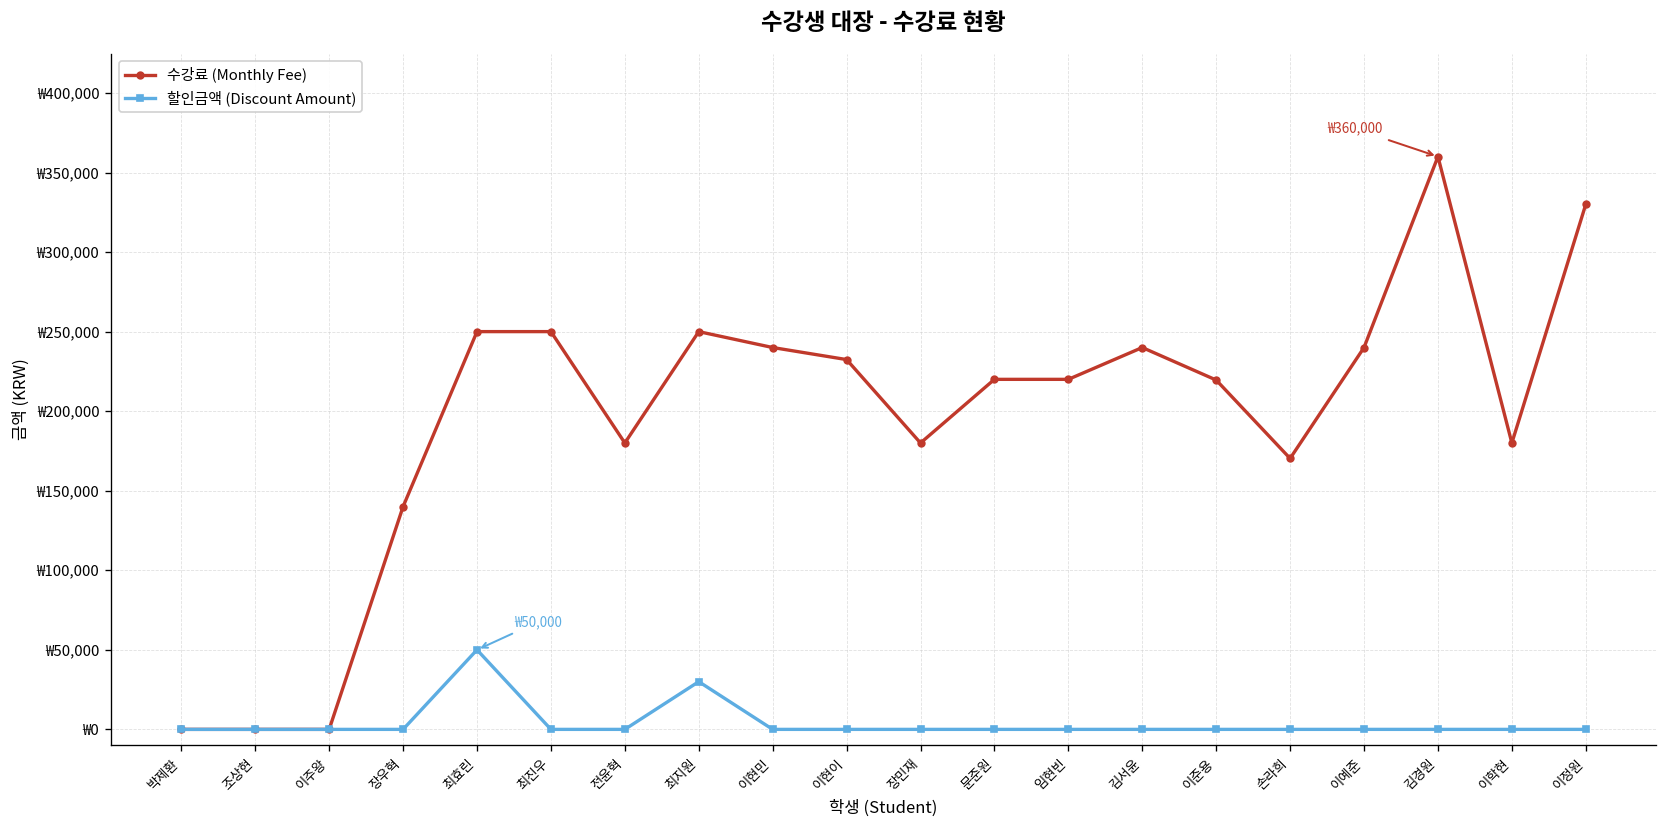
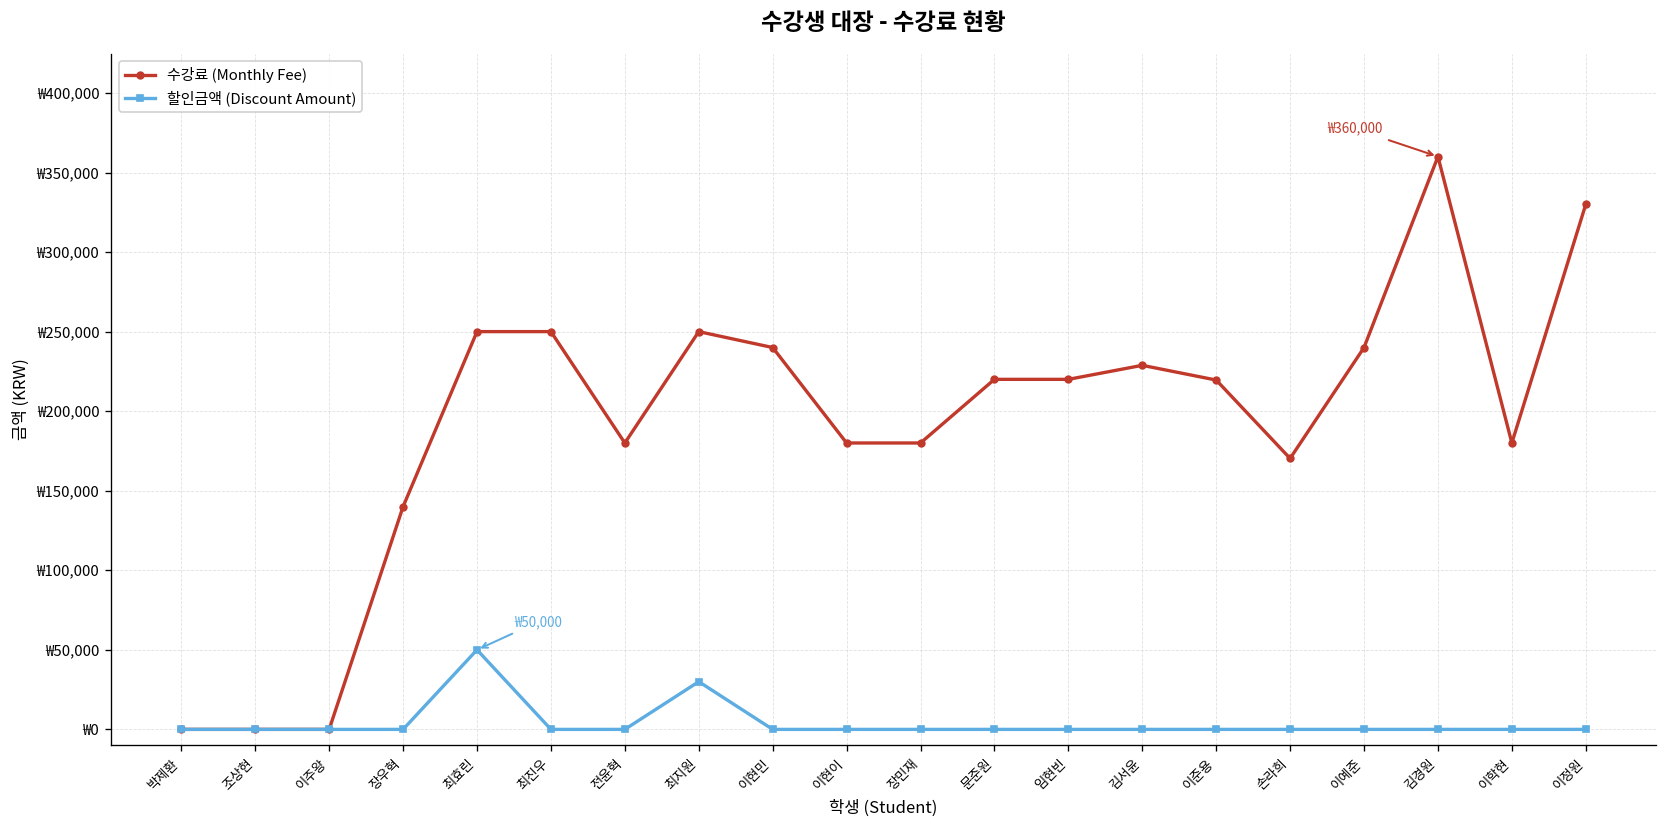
수강료 (Monthly Fee), 이현이: ₩232,000 -> ₩180,000
수강료 (Monthly Fee), 김서윤: ₩240,000 -> ₩229,000
